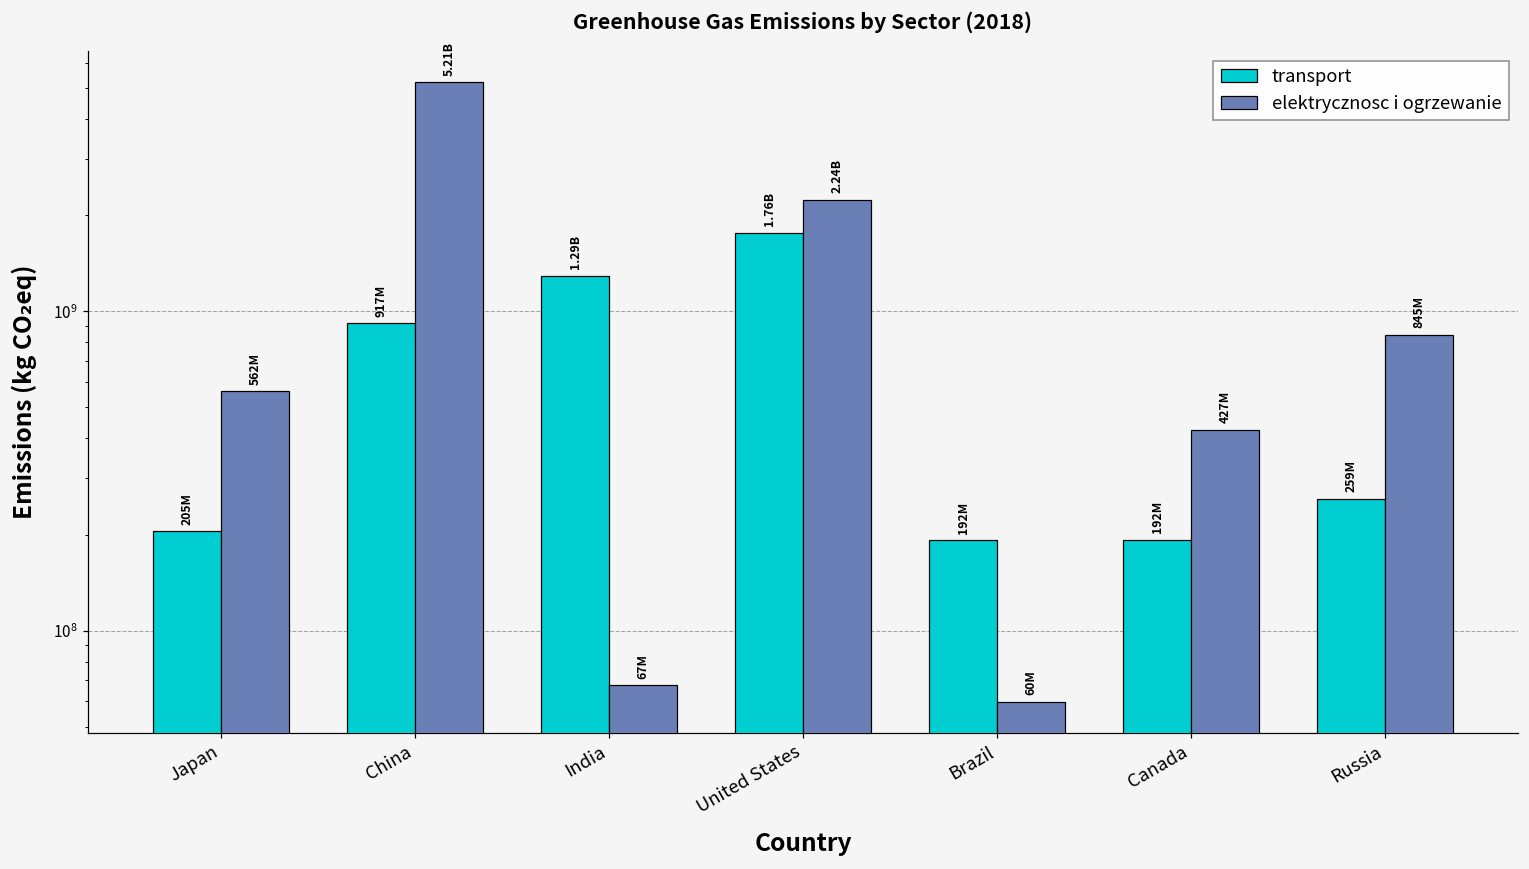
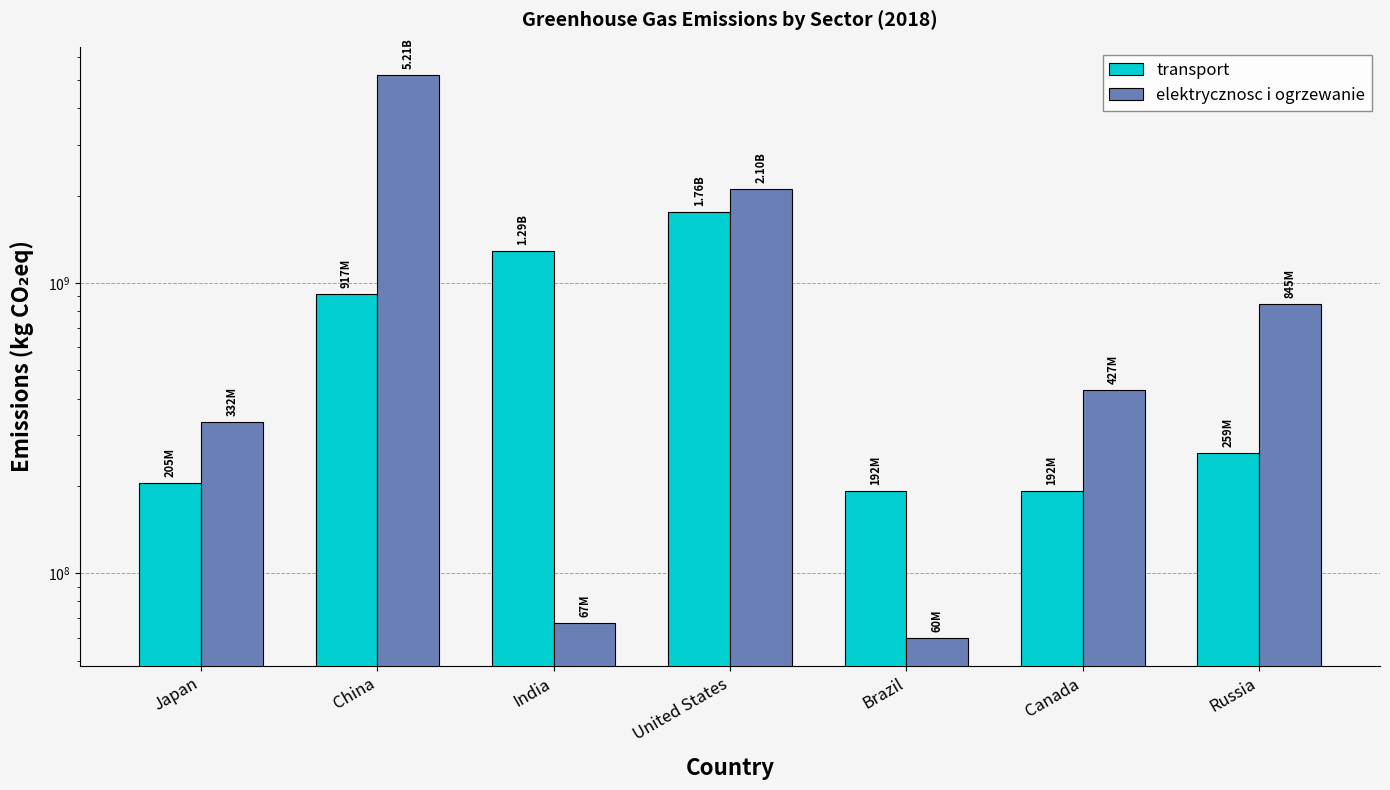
elektrycznosc i ogrzewanie, Japan: 562M -> 332M
elektrycznosc i ogrzewanie, United States: 2.24B -> 2.10B
